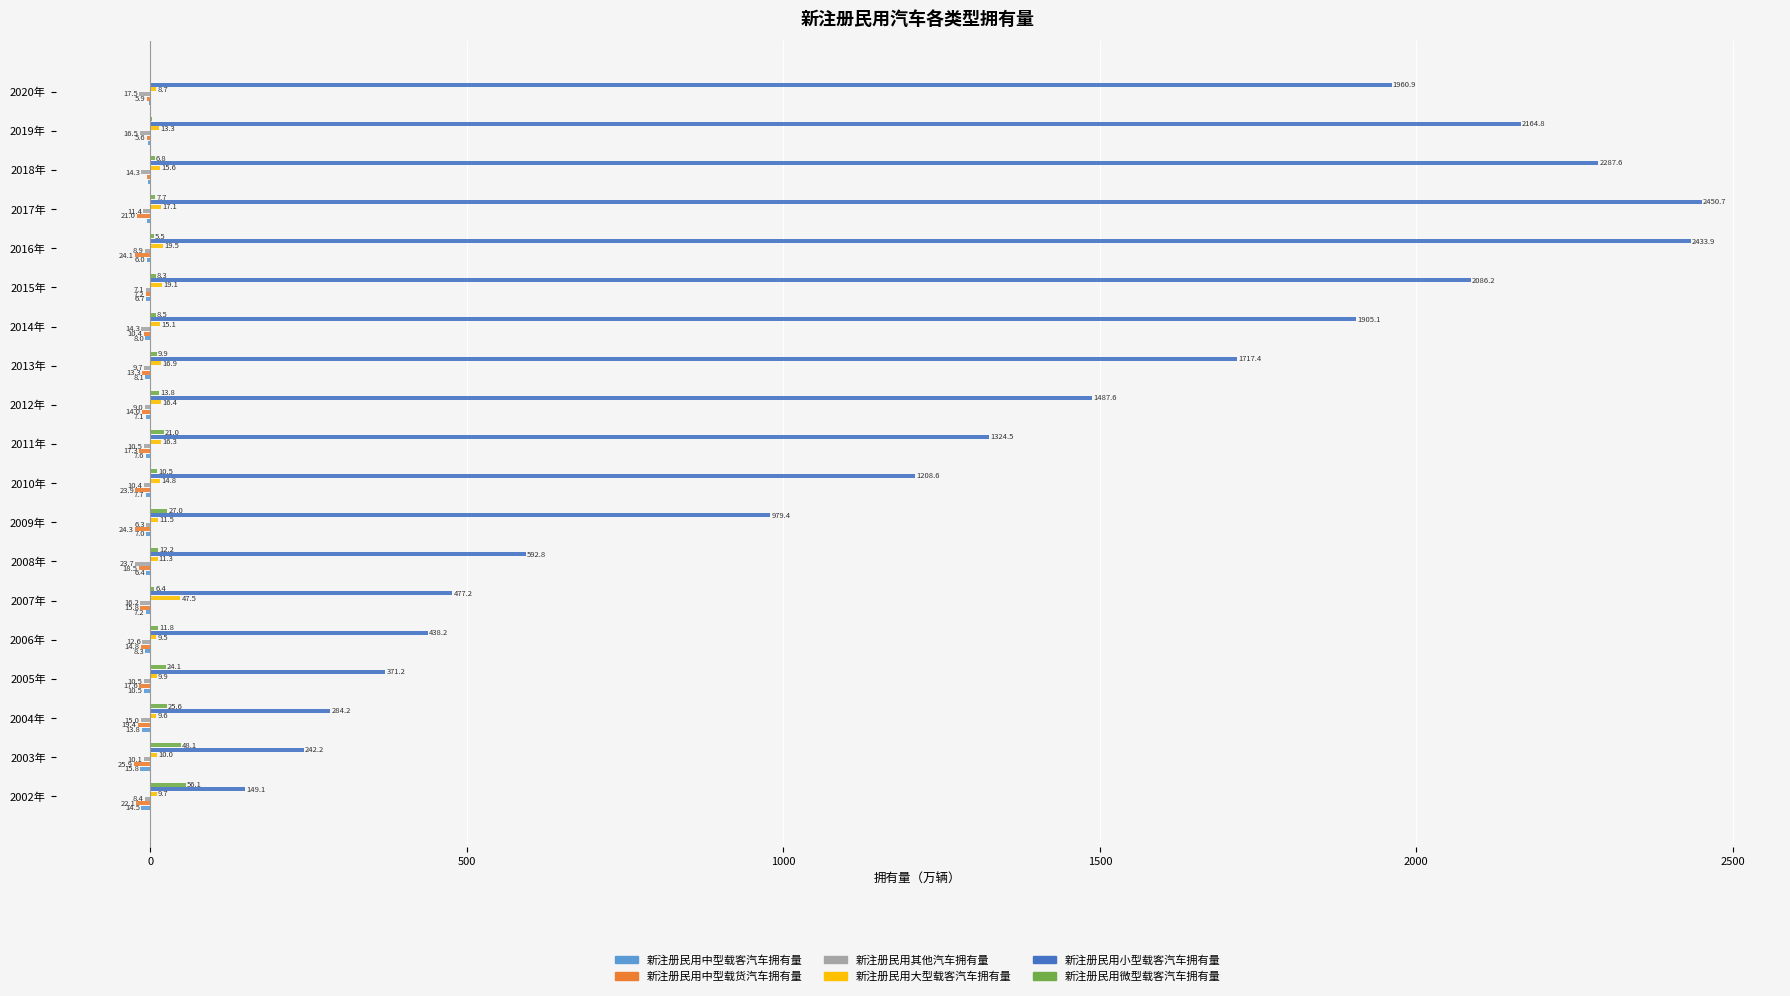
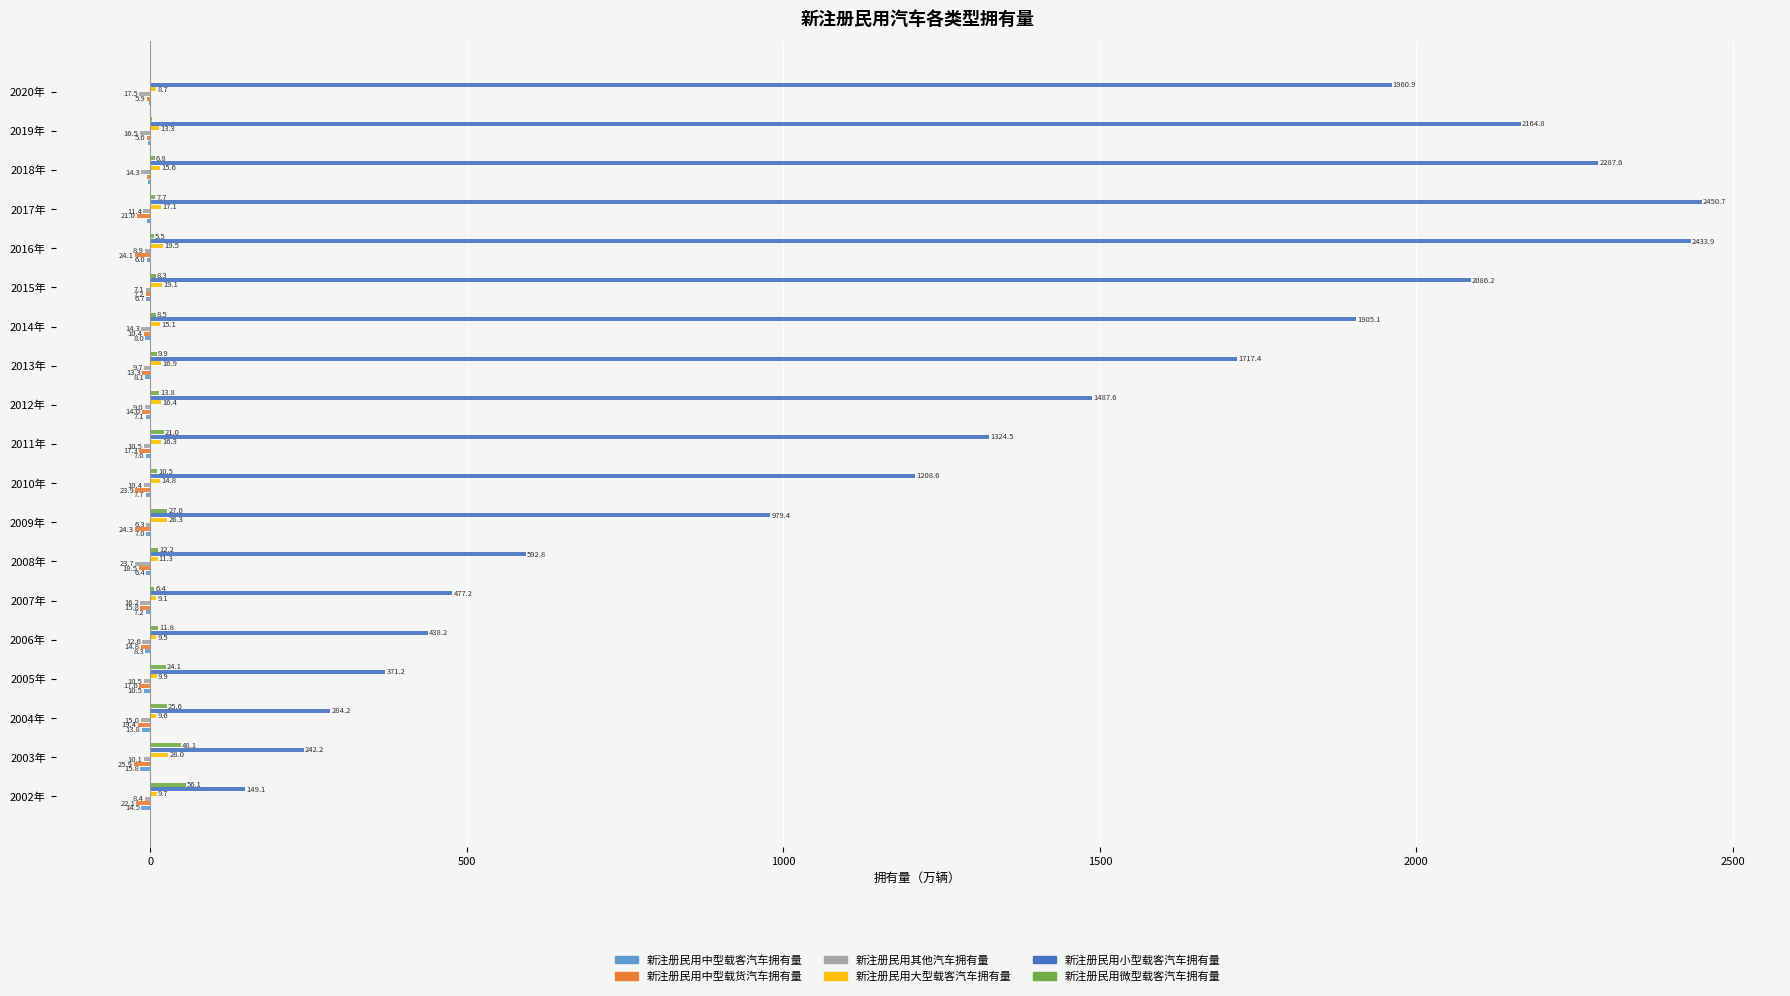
新注册民用大型载客汽车拥有量, 2009年: 11.5 -> 26.3
新注册民用大型载客汽车拥有量, 2007年: 47.5 -> 9.1
新注册民用大型载客汽车拥有量, 2003年: 10.0 -> 28.0
